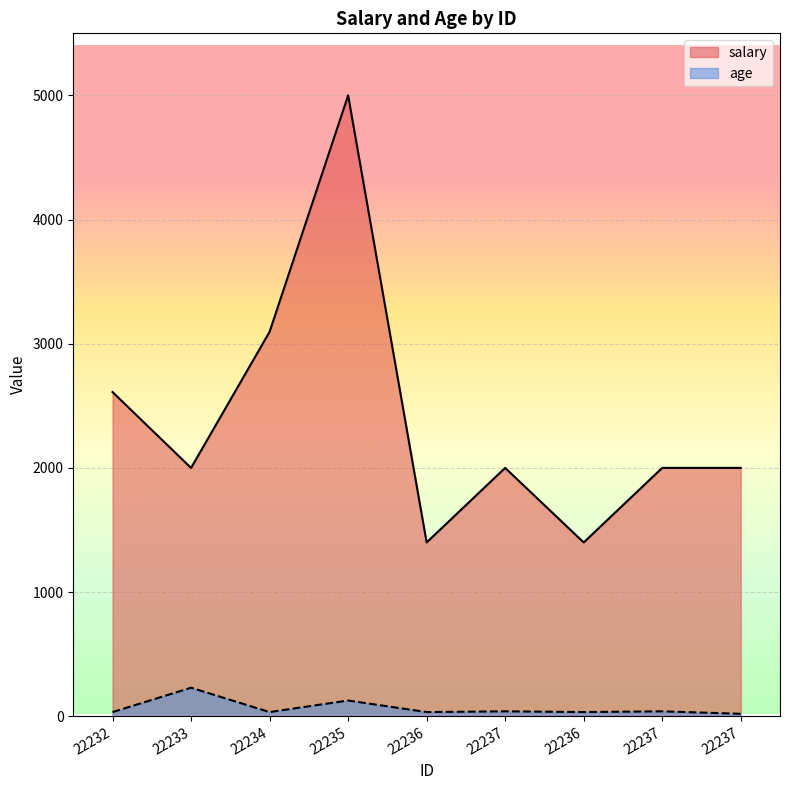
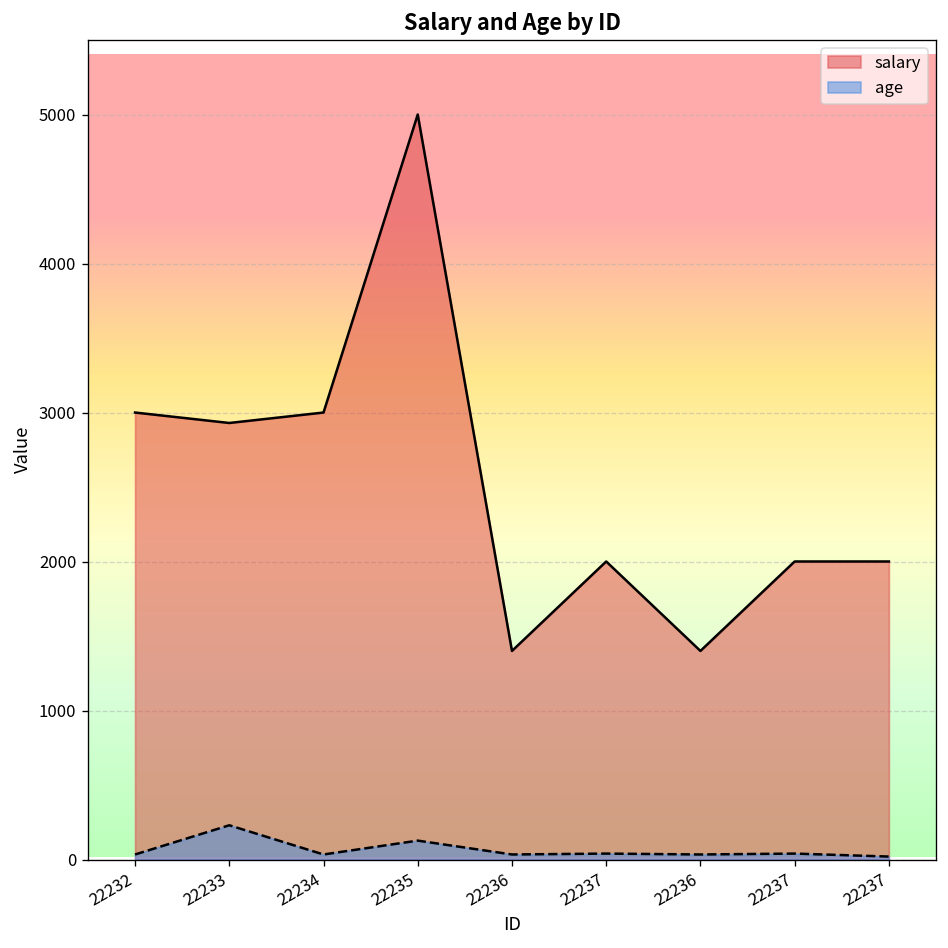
salary, 22232: 2610 -> 3000
salary, 22233: 2000 -> 2930
salary, 22234: 3100 -> 3000
